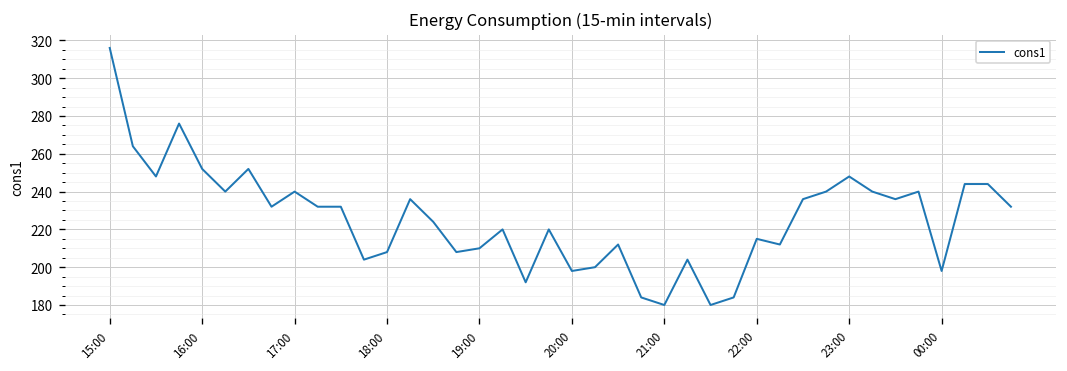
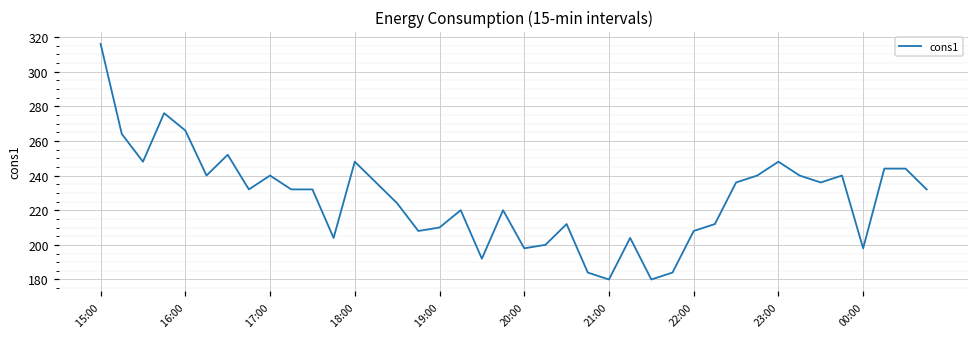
16:00: 252 -> 266
18:00: 208 -> 248
22:00: 215 -> 208
